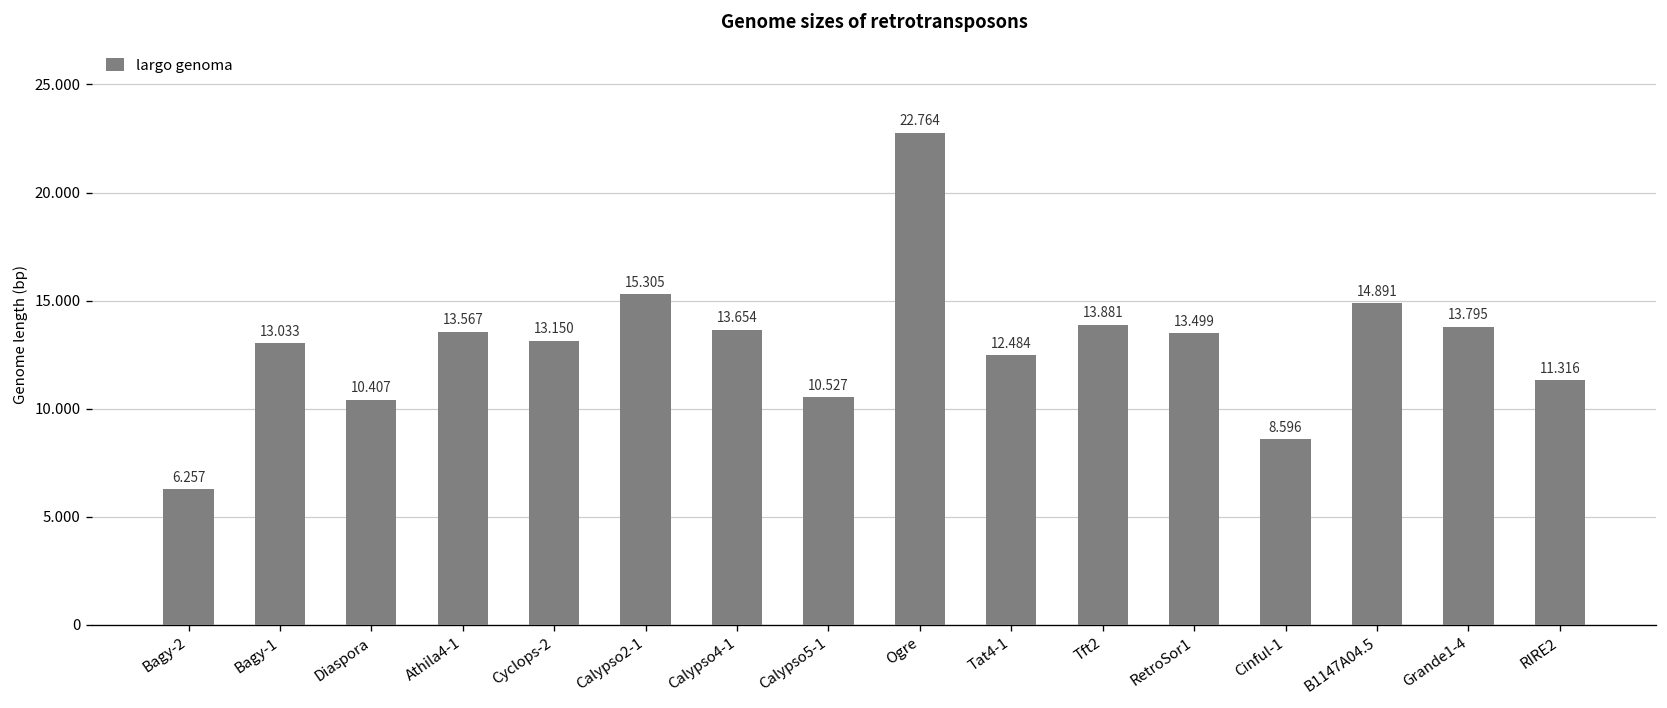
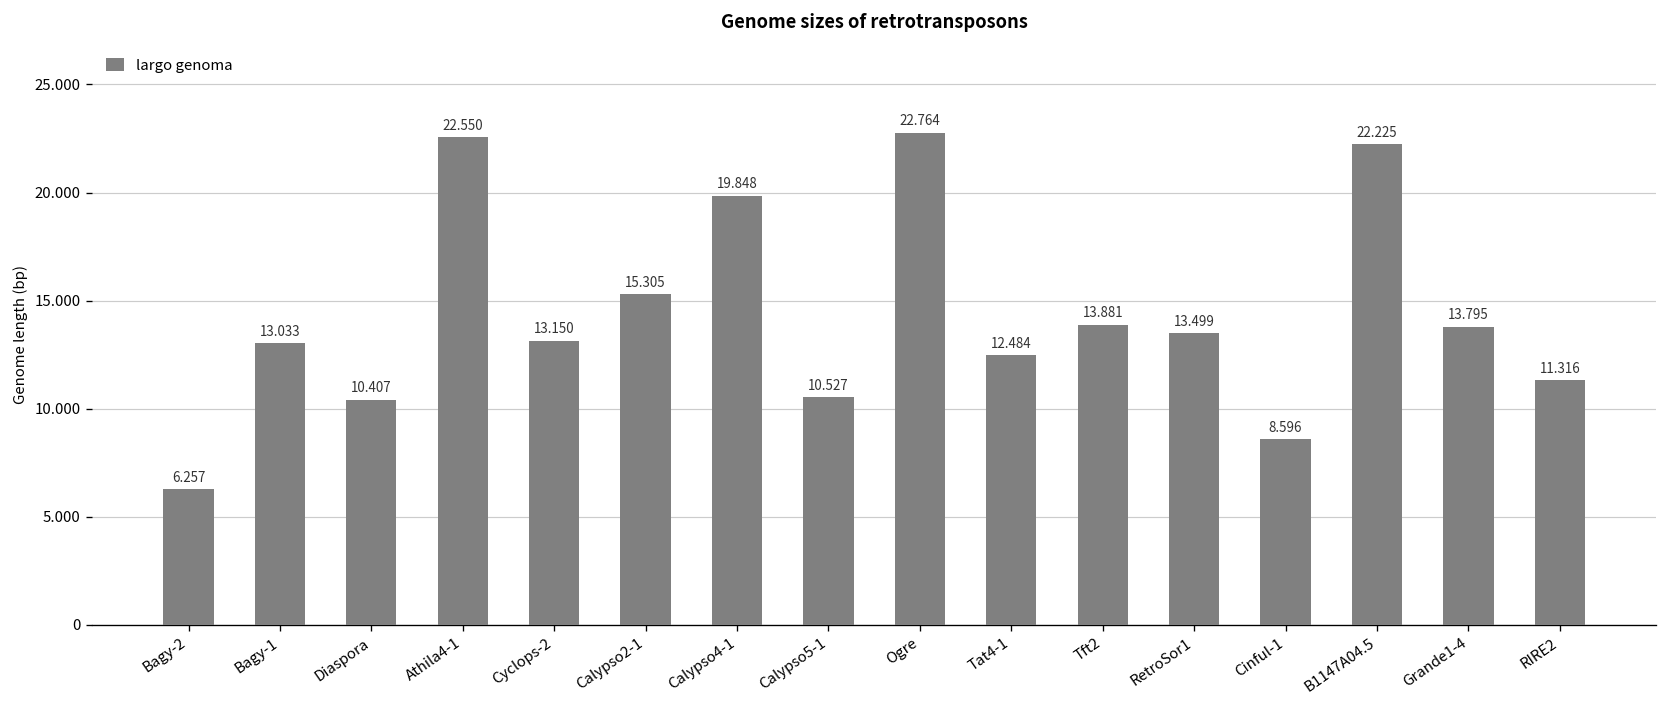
Athila4-1: 13.567 -> 22.550
Calypso4-1: 13.654 -> 19.848
B1147A04.5: 14.891 -> 22.225
